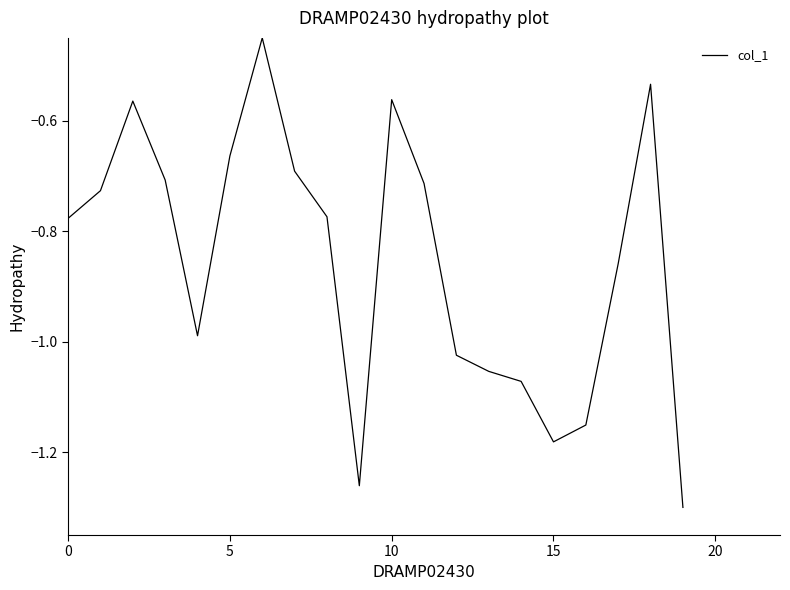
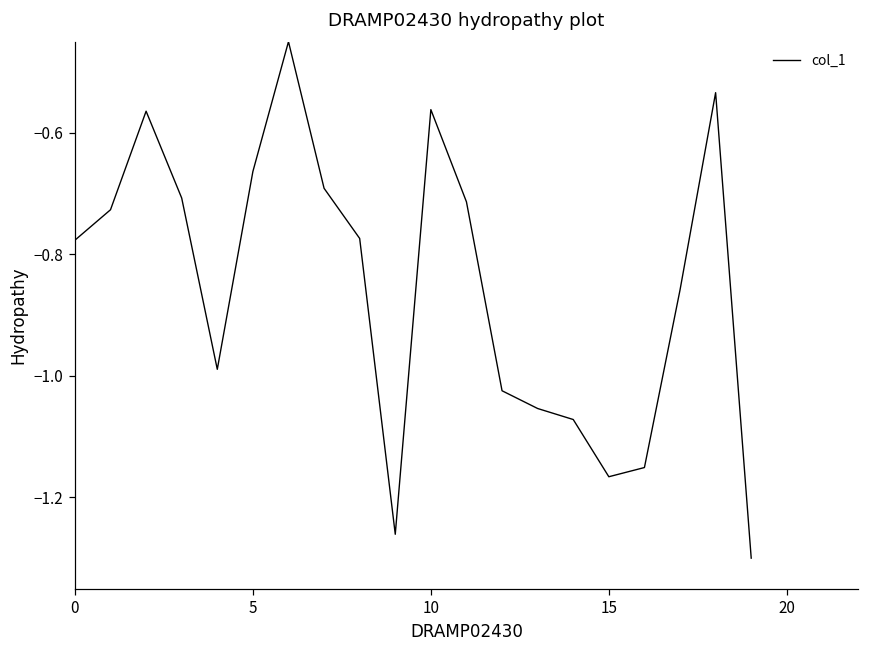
15: -1.18 -> -1.17
